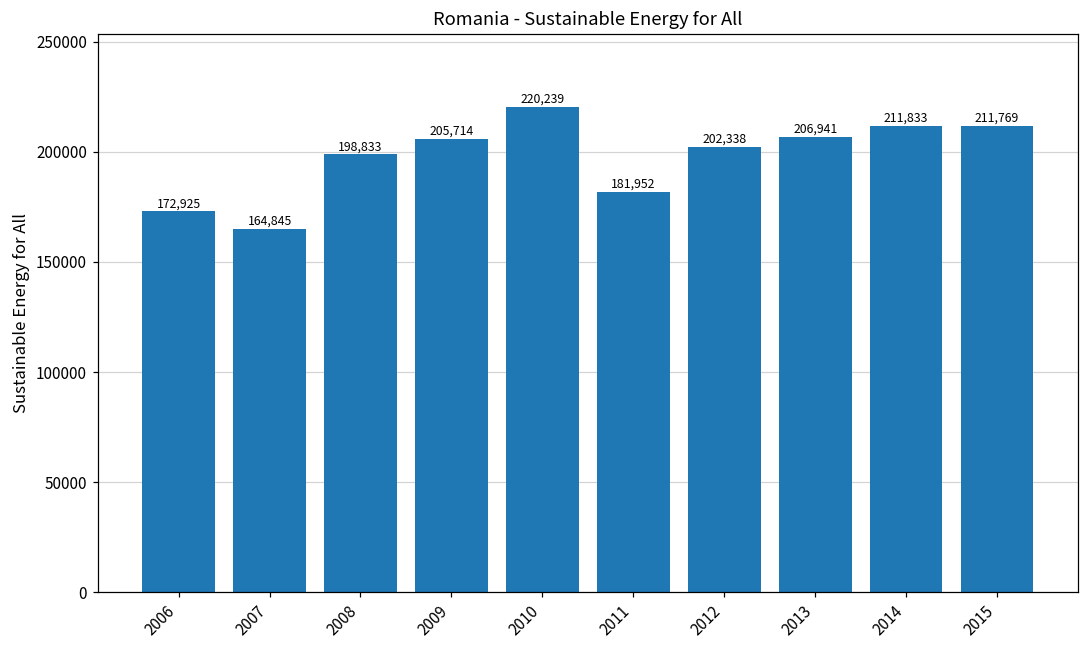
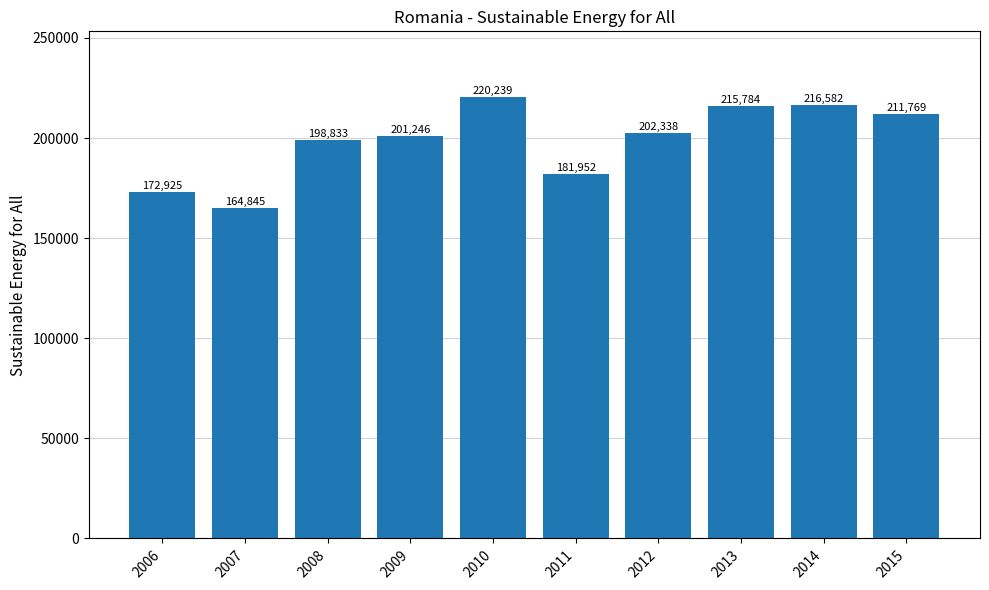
2009: 205,714 -> 201,246
2013: 206,941 -> 215,784
2014: 211,833 -> 216,582
